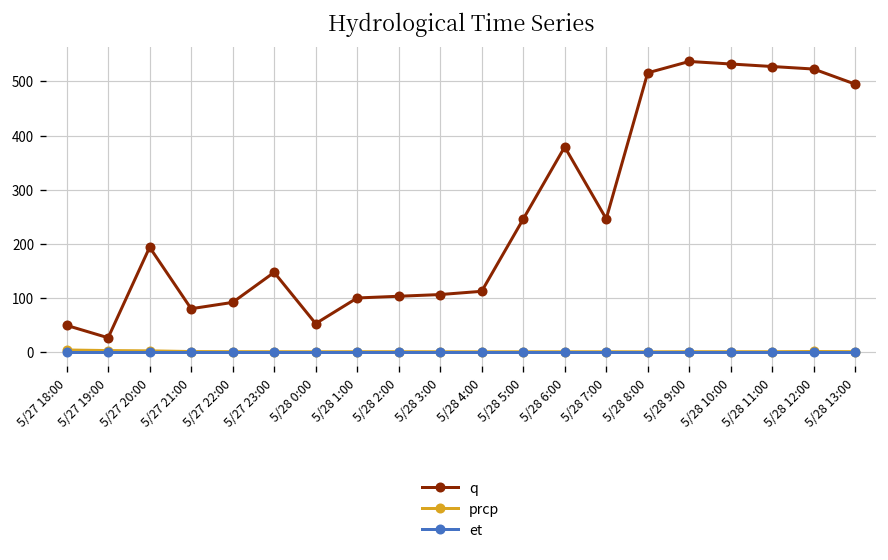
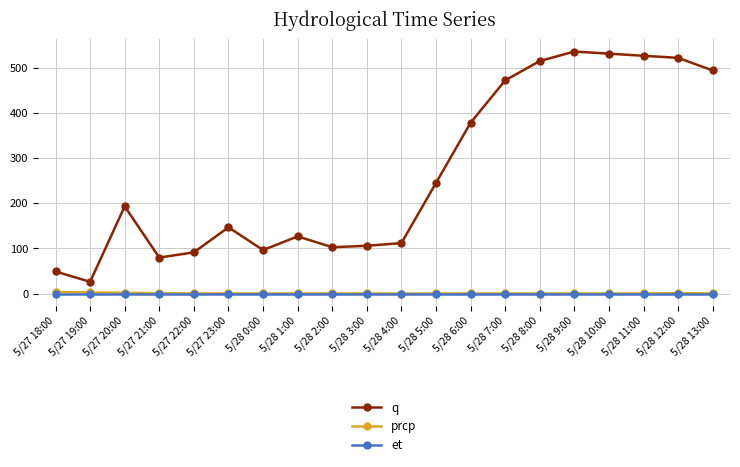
q, 5/28 0:00: 50 -> 100
q, 5/28 1:00: 100 -> 130
q, 5/28 7:00: 250 -> 470
